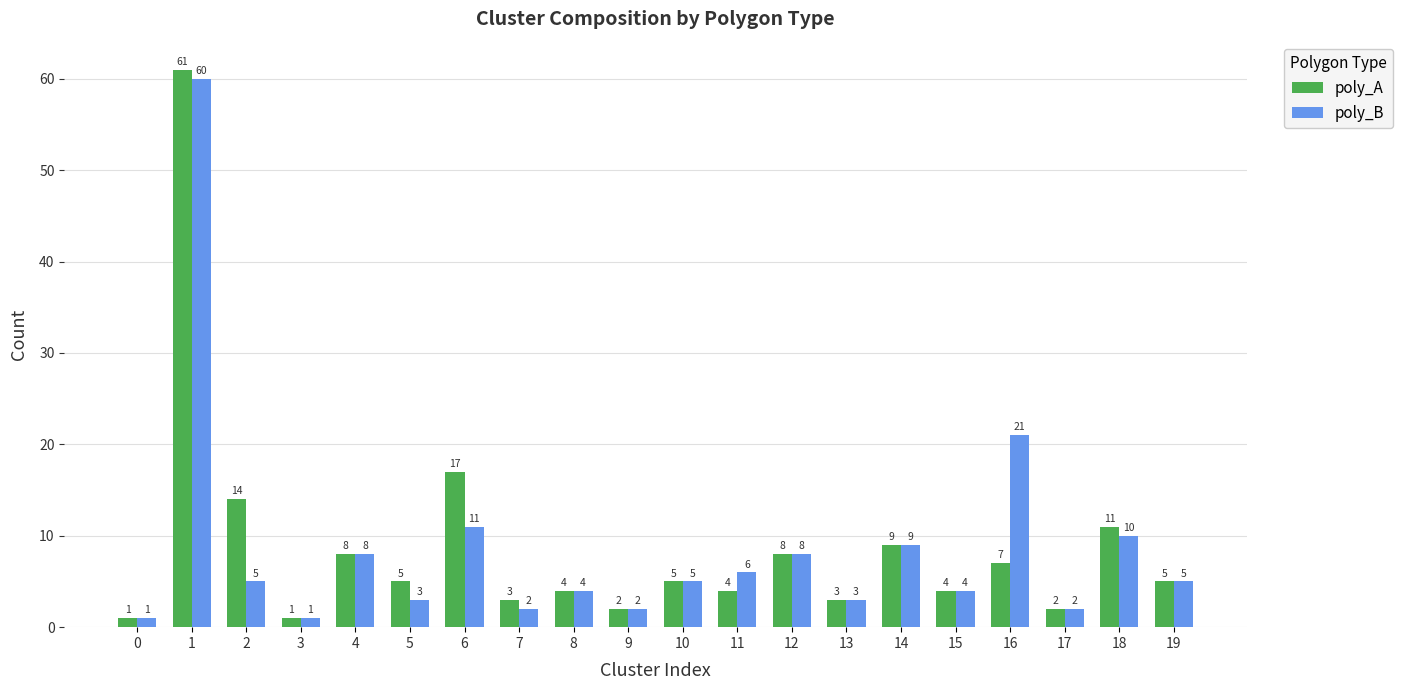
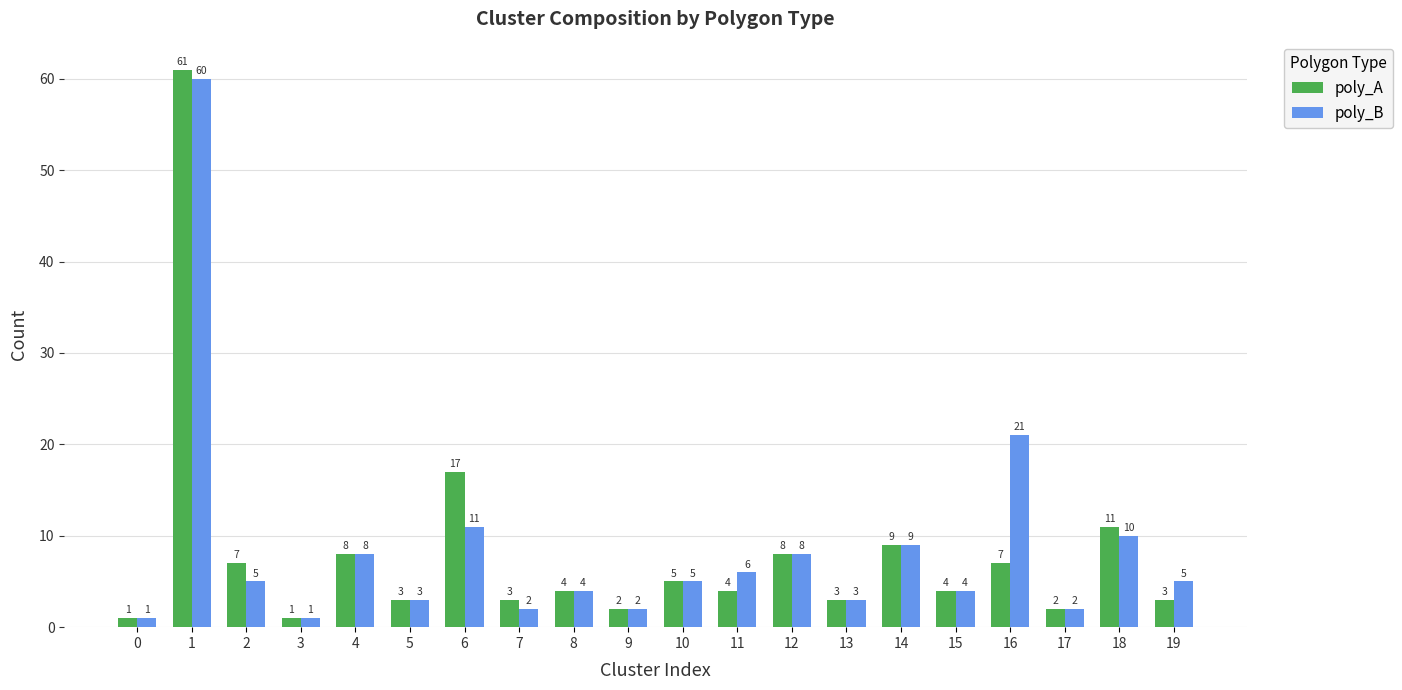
poly_A, 2: 14 -> 7
poly_A, 5: 5 -> 3
poly_A, 19: 5 -> 3
